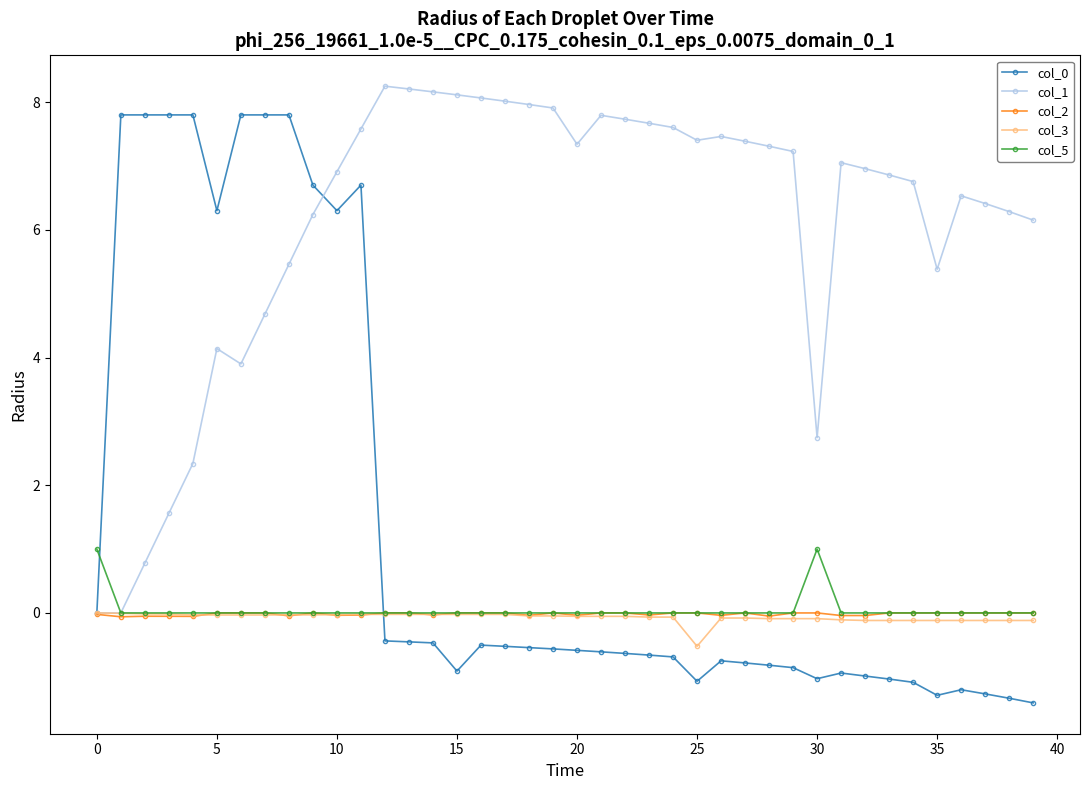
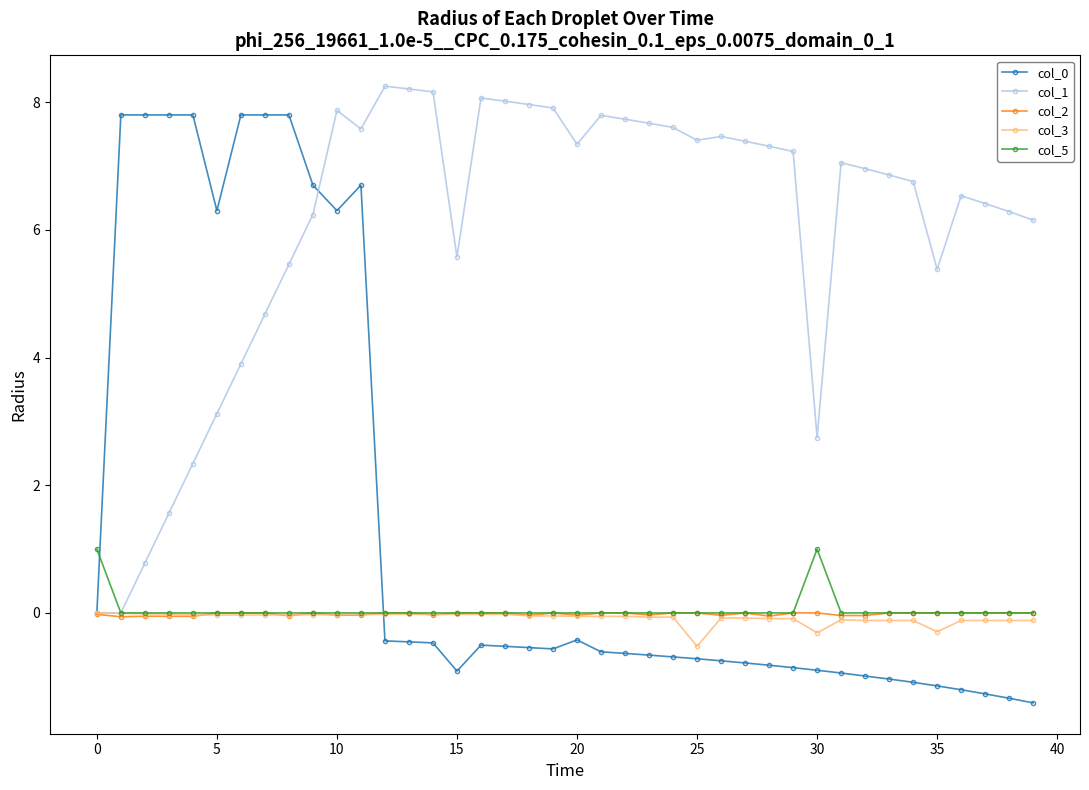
col_1, 5: 4.1 -> 3.1
col_1, 10: 6.9 -> 7.9
col_1, 15: 8.1 -> 5.6
col_0, 20: -0.6 -> -0.4
col_0, 25: -1.1 -> -0.7
col_0, 30: -1.0 -> -0.9
col_3, 30: -0.1 -> -0.3
col_0, 35: -1.3 -> -1.1
col_3, 35: -0.1 -> -0.3
